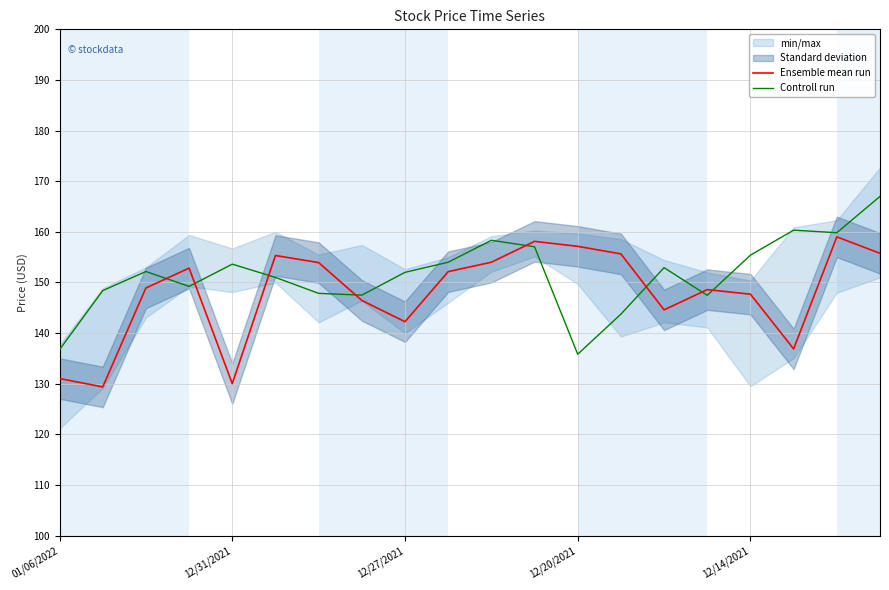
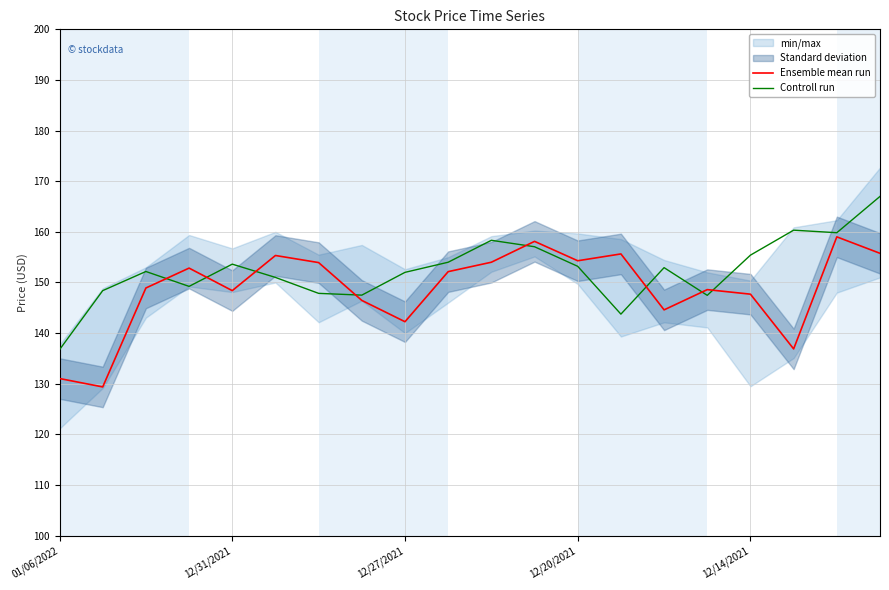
Ensemble mean run, 12/31/2021: 130 -> 148
Ensemble mean run, 12/20/2021: 157 -> 154
Controll run, 12/20/2021: 136 -> 153
